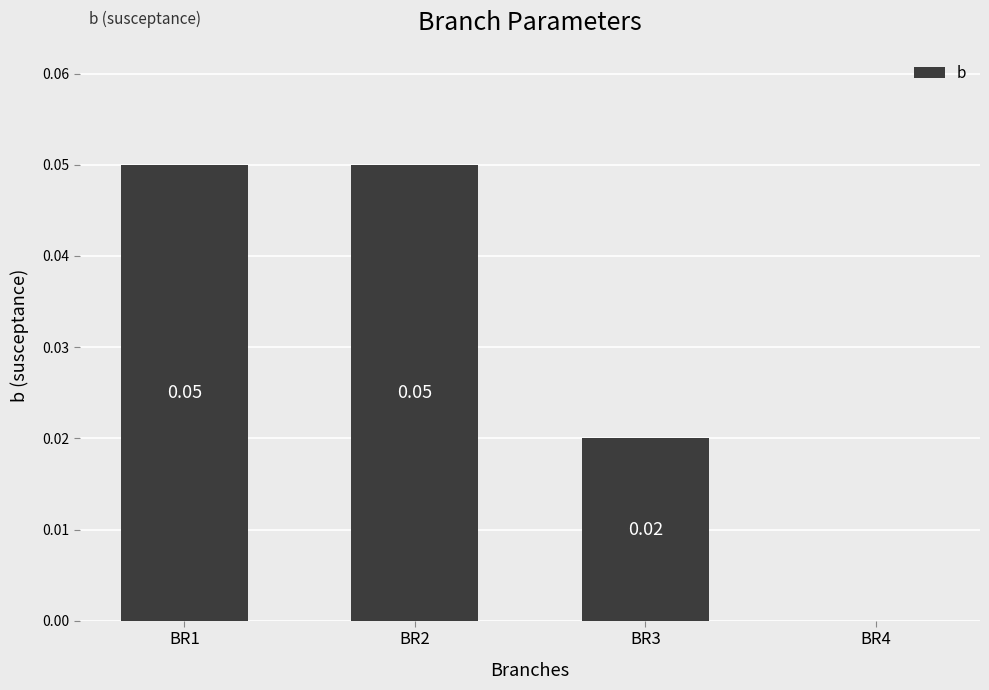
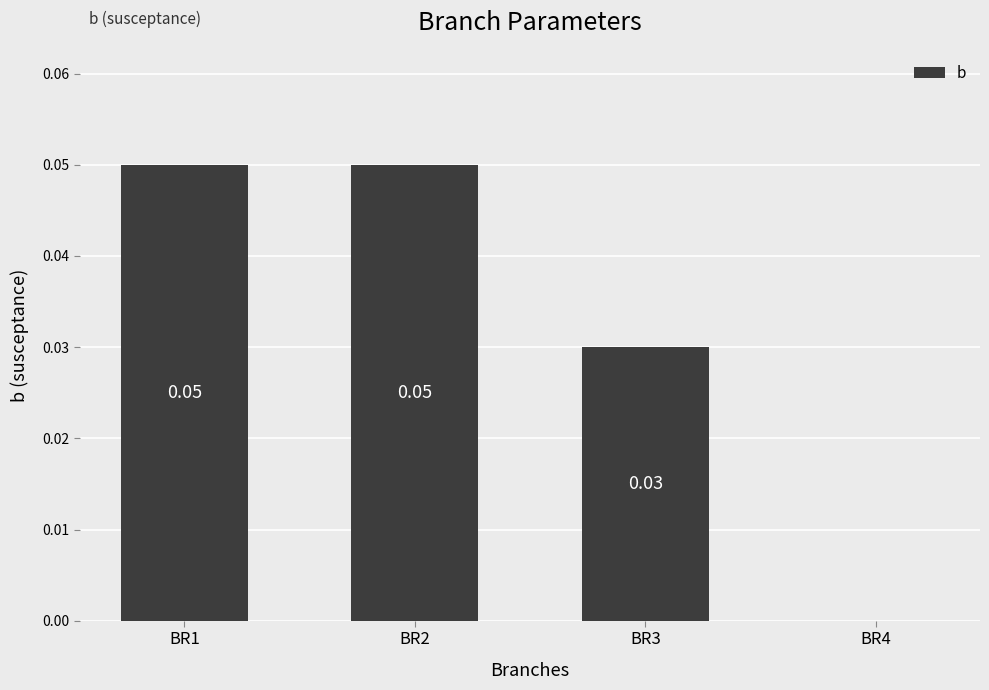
BR3: 0.02 -> 0.03
